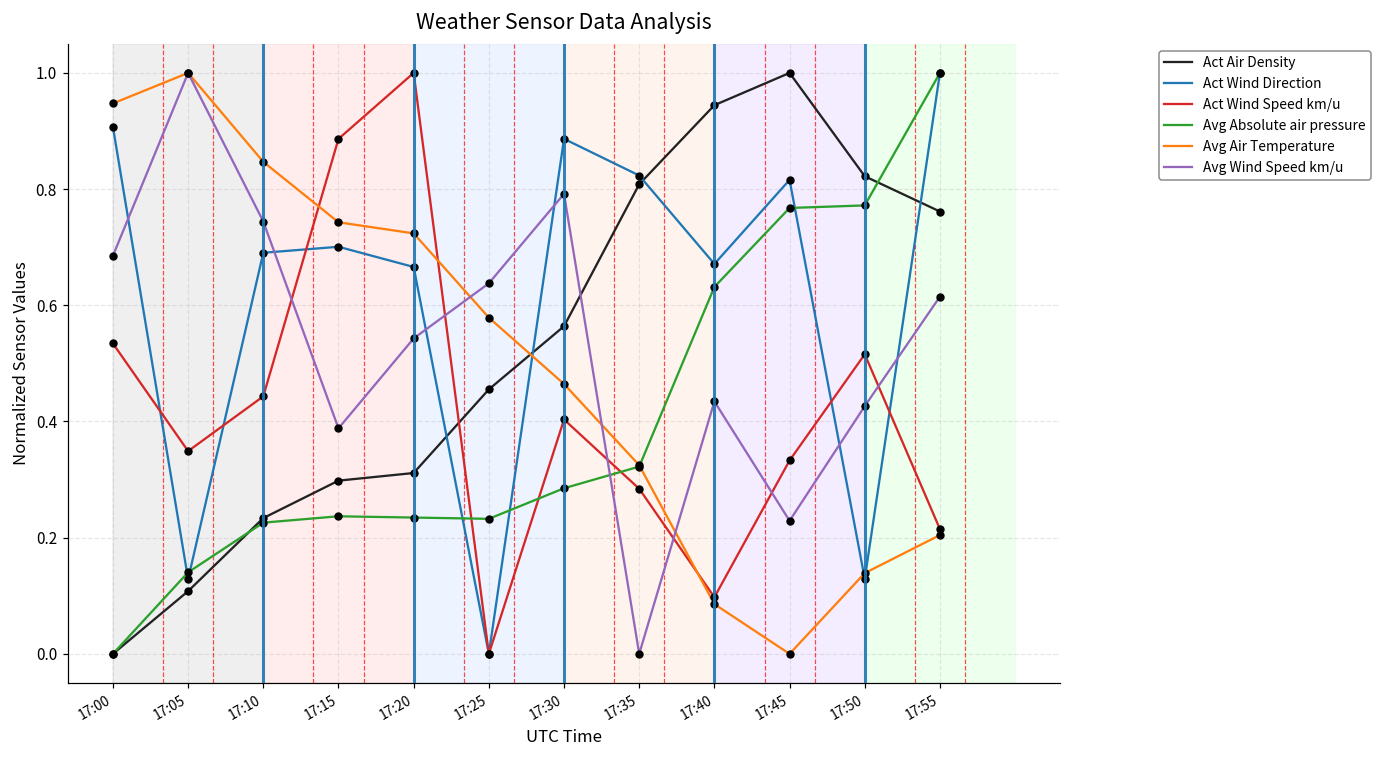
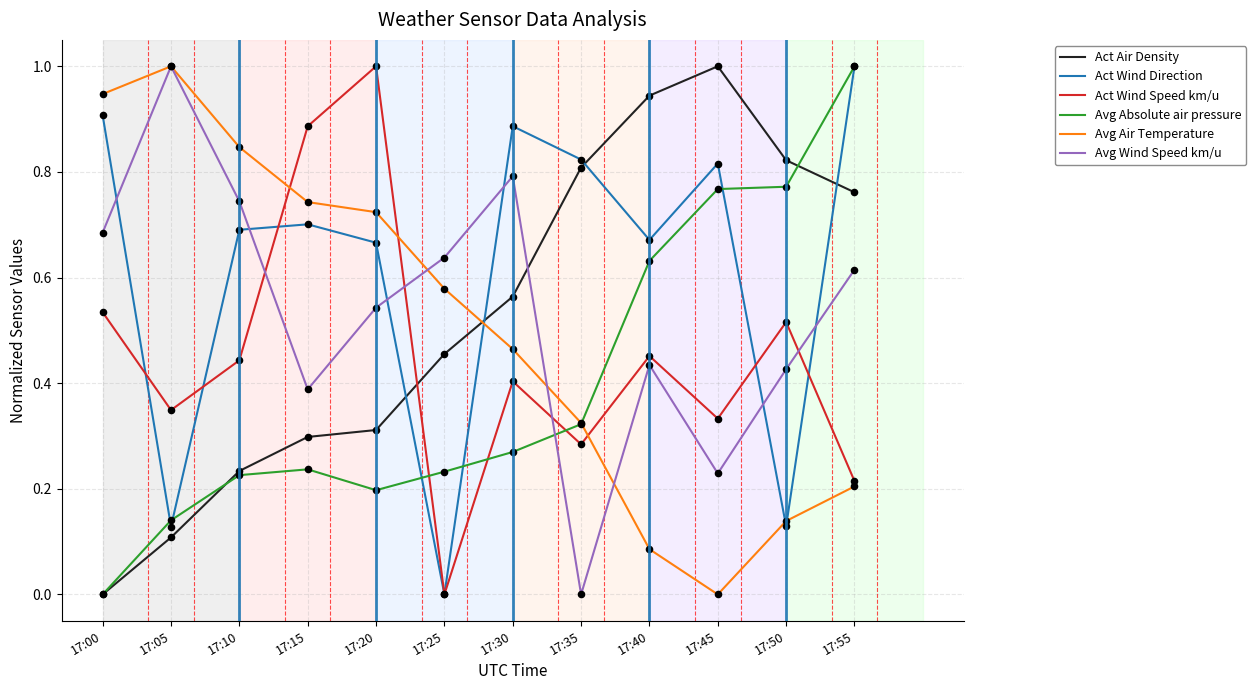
Avg Absolute air pressure, 17:20: 0.23 -> 0.20
Avg Absolute air pressure, 17:30: 0.29 -> 0.27
Act Wind Speed km/u, 17:40: 0.10 -> 0.45
